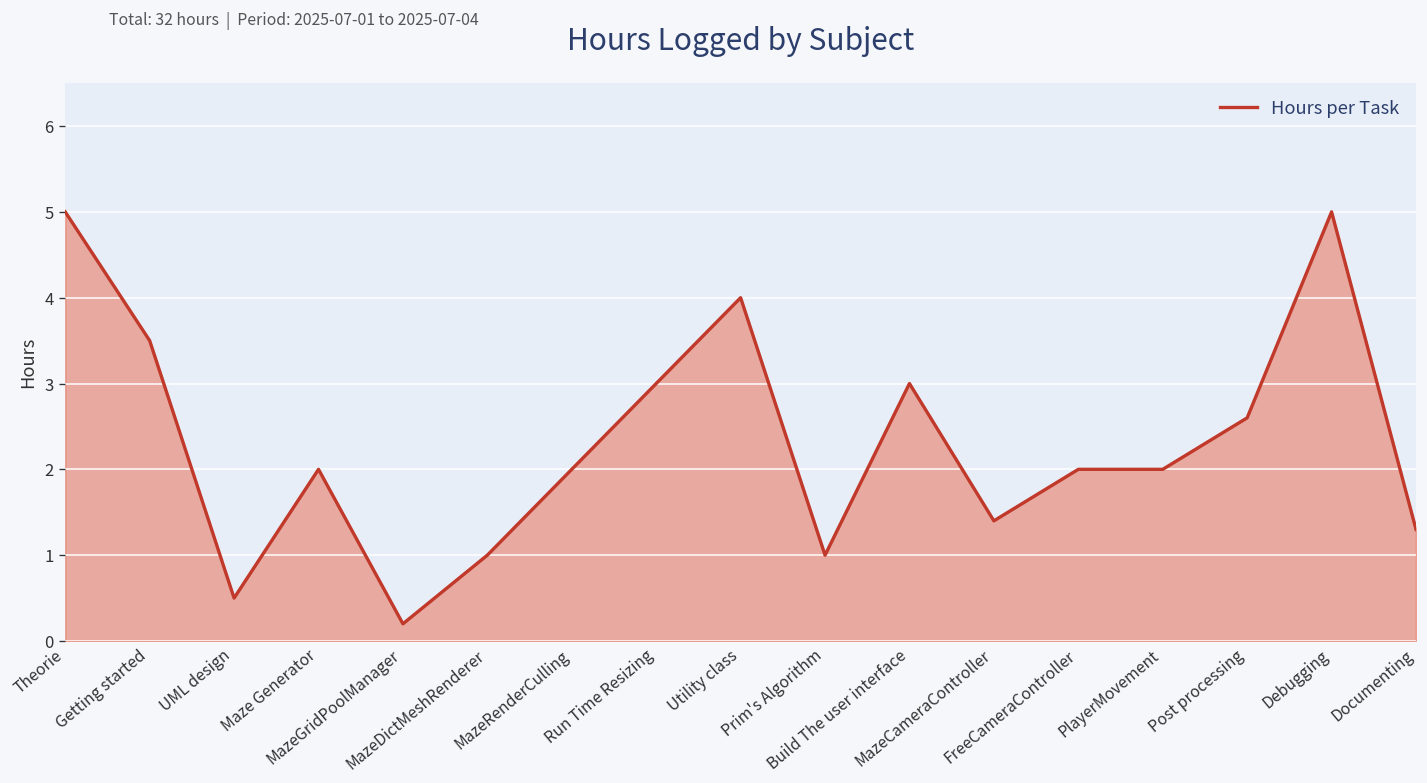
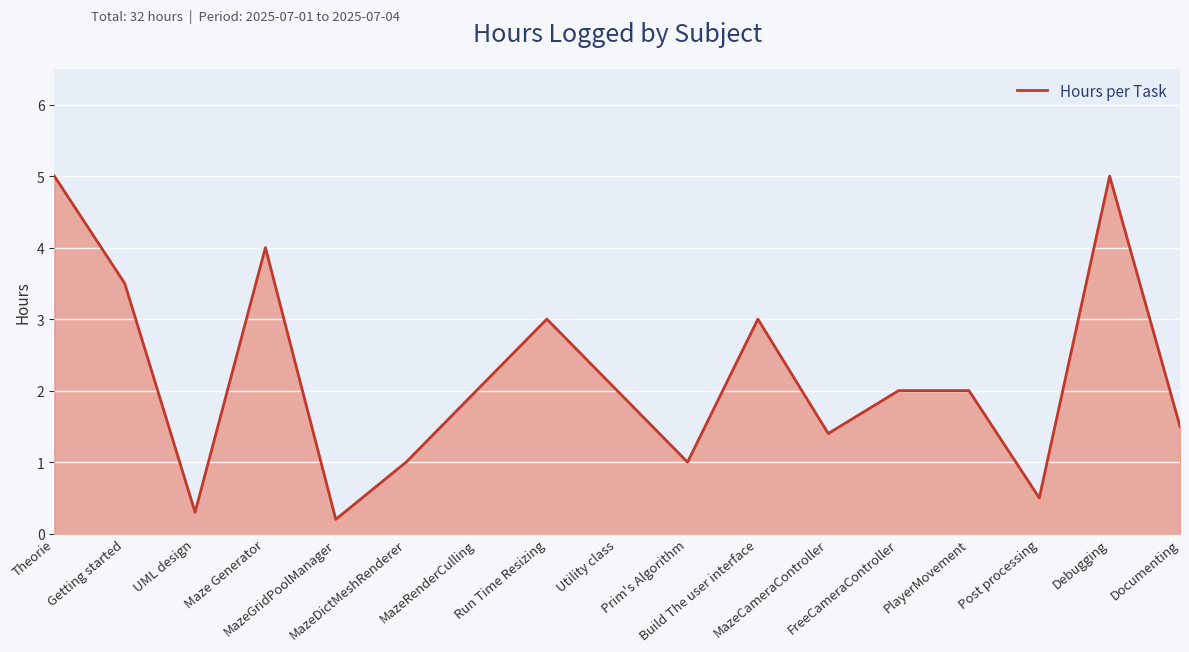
UML design: 0.5 -> 0.3
Maze Generator: 2 -> 4
Utility class: 4 -> 2
Post processing: 2.6 -> 0.5
Documenting: 1.3 -> 1.5
